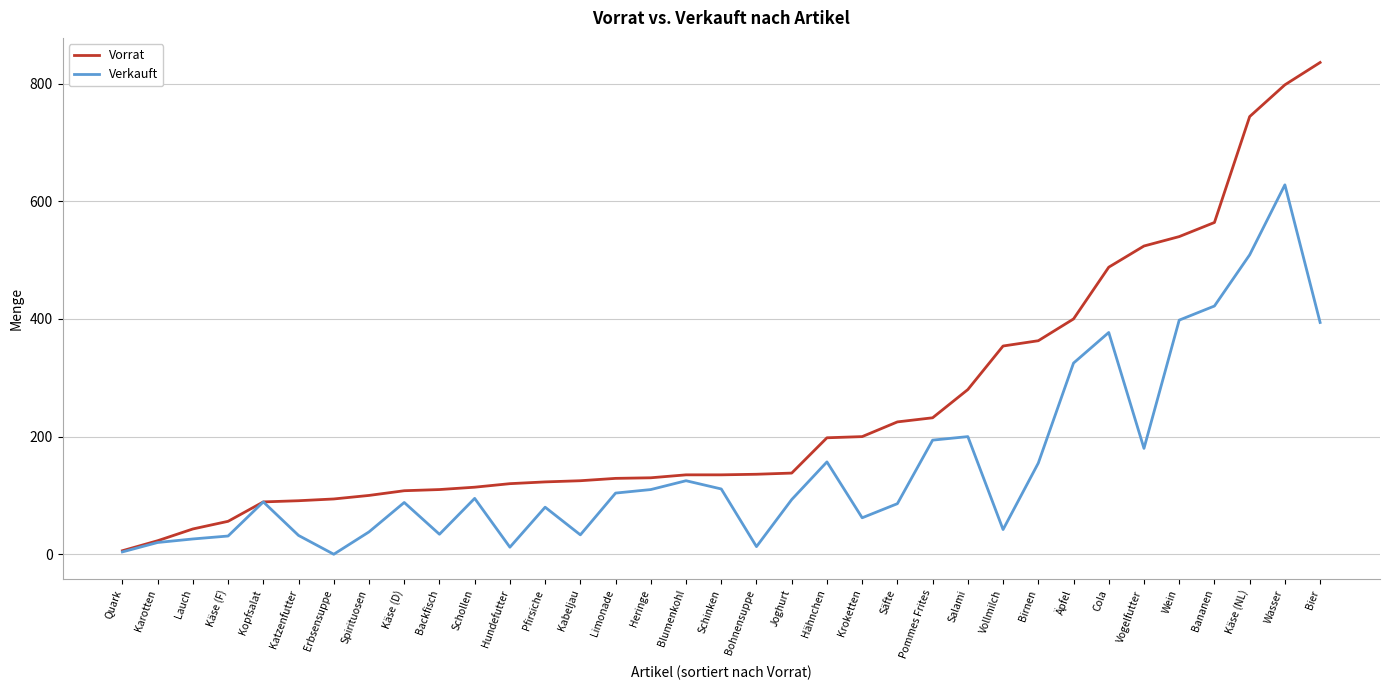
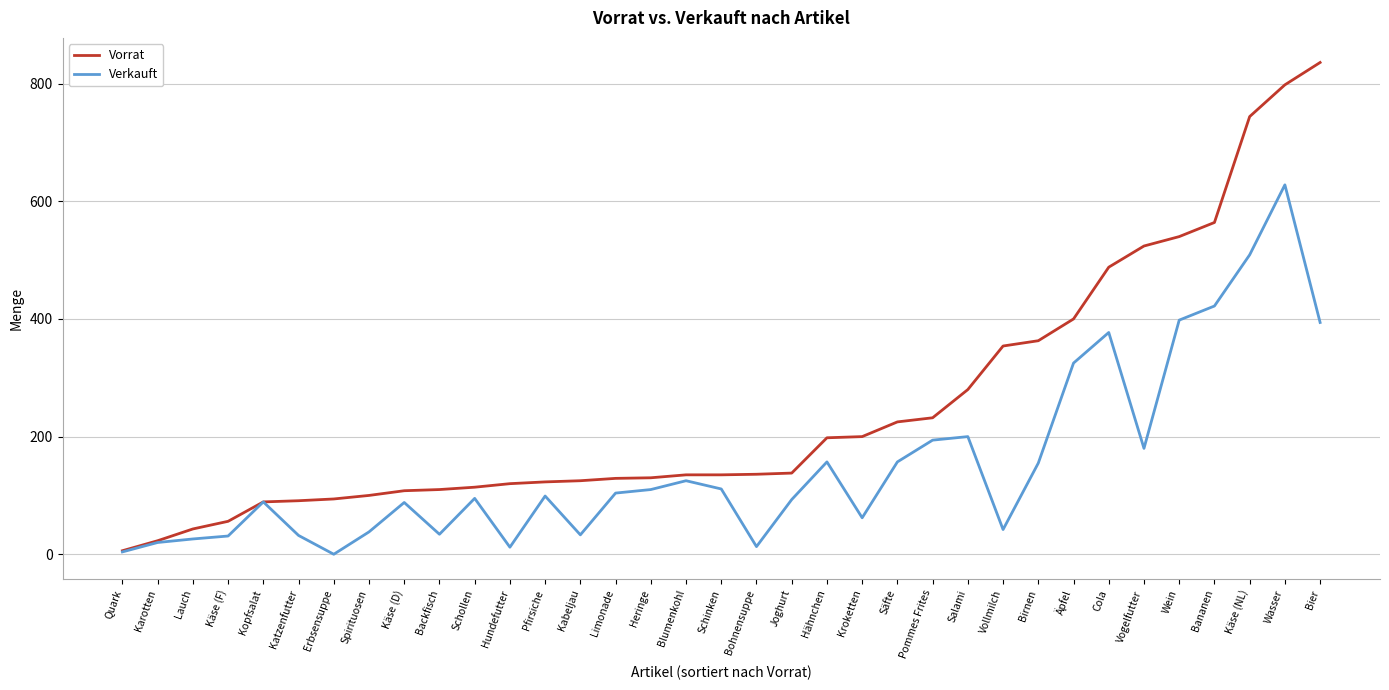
Verkauft, Pfirsiche: 80 -> 100
Verkauft, Säfte: 90 -> 160
